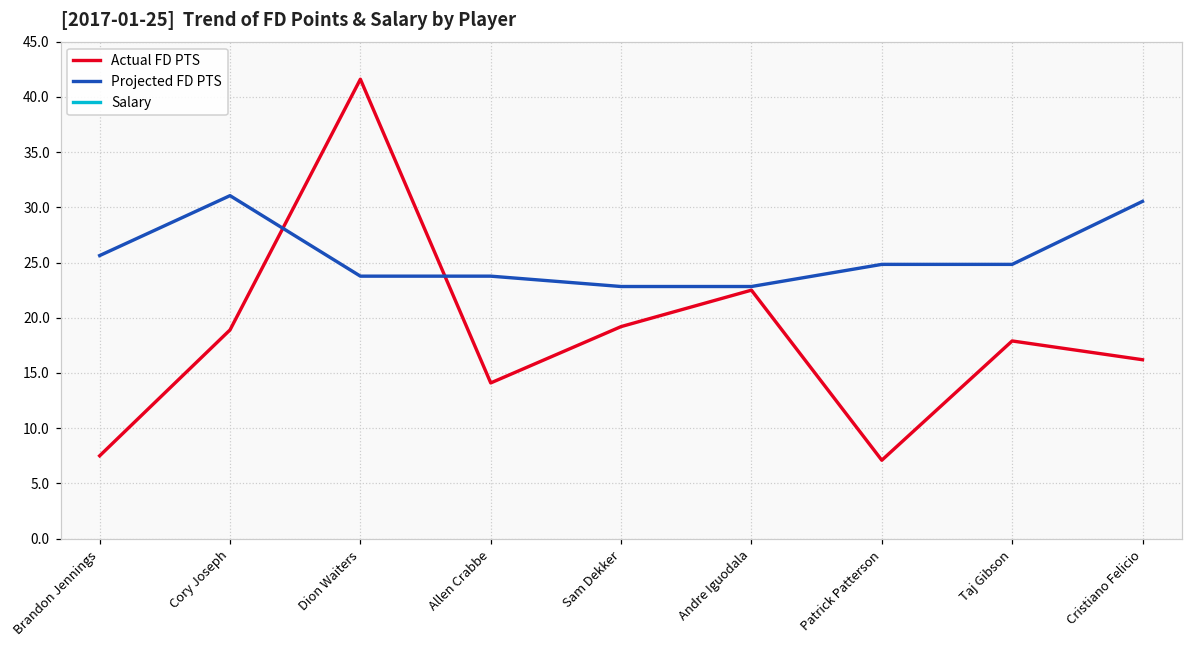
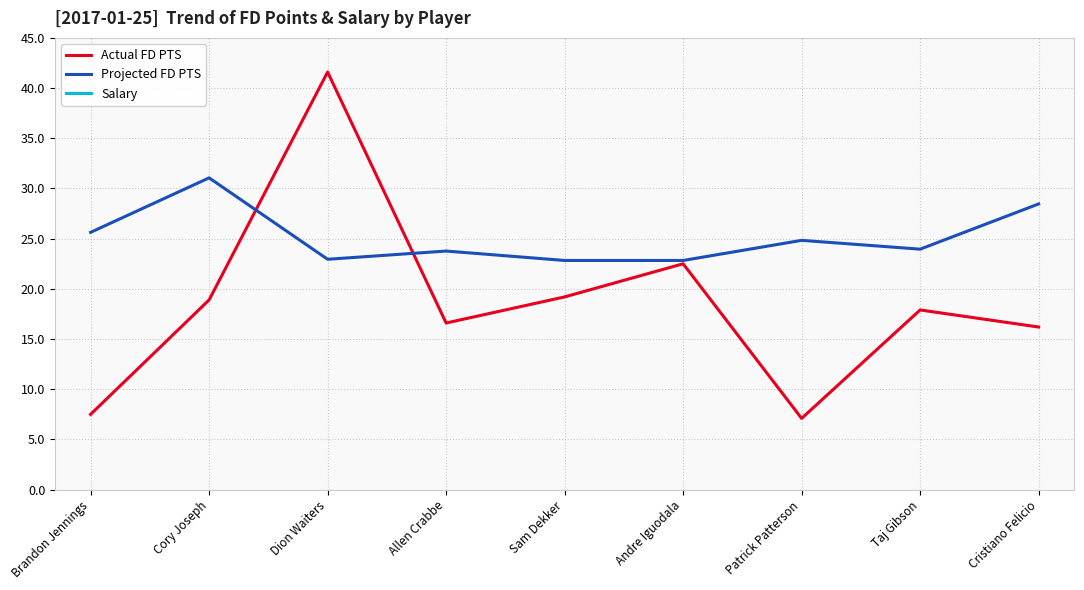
Projected FD PTS, Dion Waiters: 23.8 -> 22.9
Actual FD PTS, Allen Crabbe: 14.1 -> 16.6
Projected FD PTS, Taj Gibson: 24.8 -> 24.0
Projected FD PTS, Cristiano Felicio: 30.5 -> 28.5
